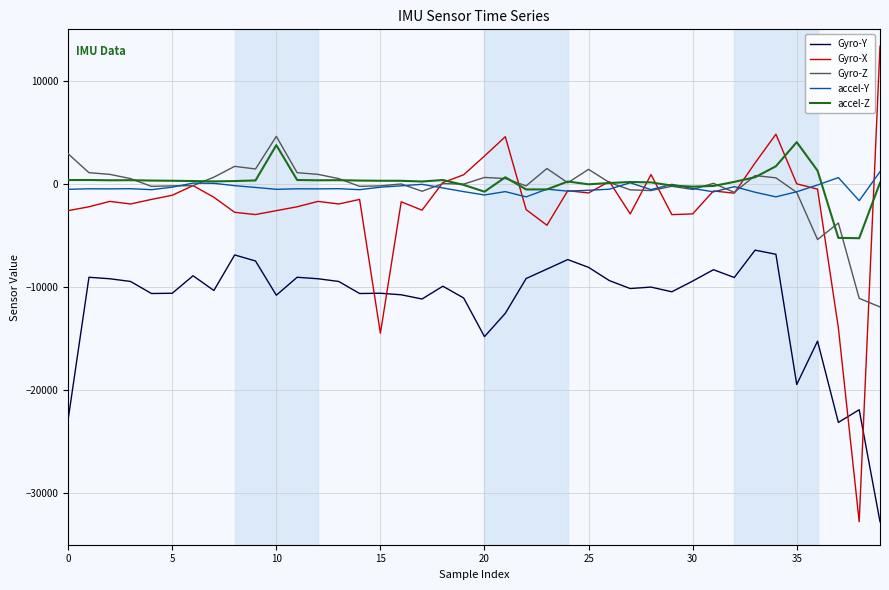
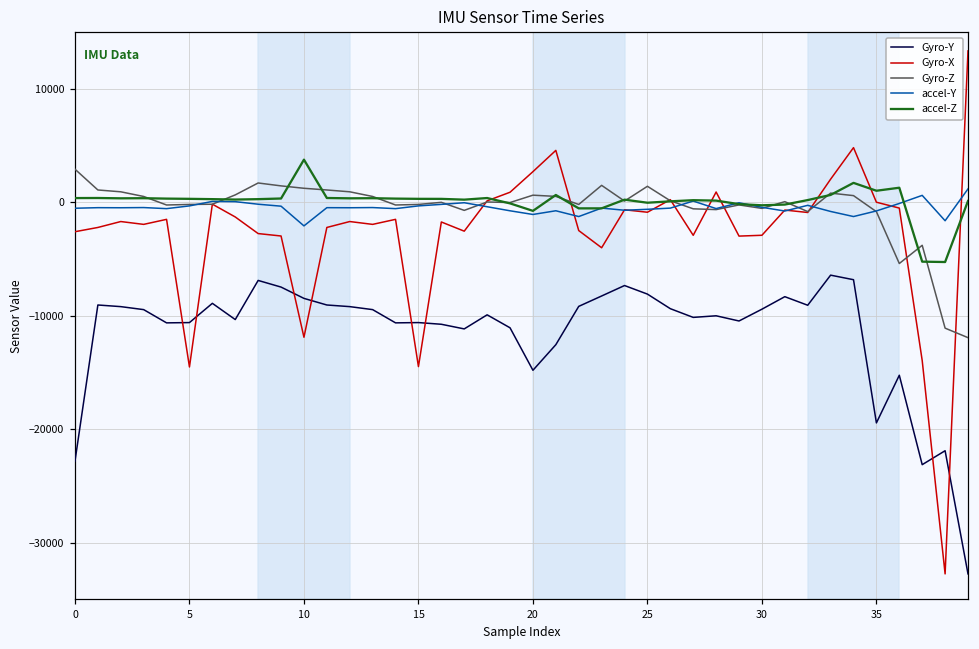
Gyro-X, 5: -1100 -> -14500
Gyro-Y, 10: -10800 -> -8500
Gyro-X, 10: -2600 -> -11900
Gyro-Z, 10: 4600 -> 1200
accel-Y, 10: -500 -> -2100
accel-Z, 35: 4100 -> 1000
